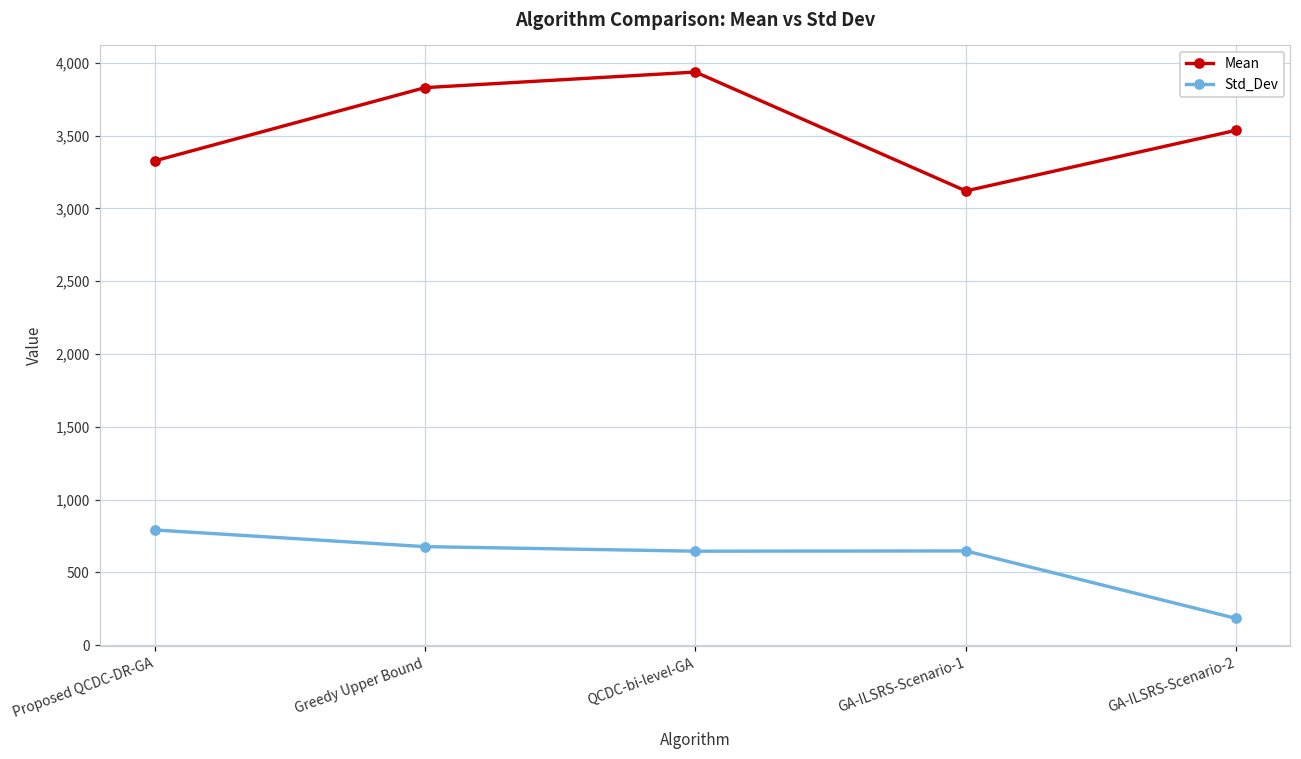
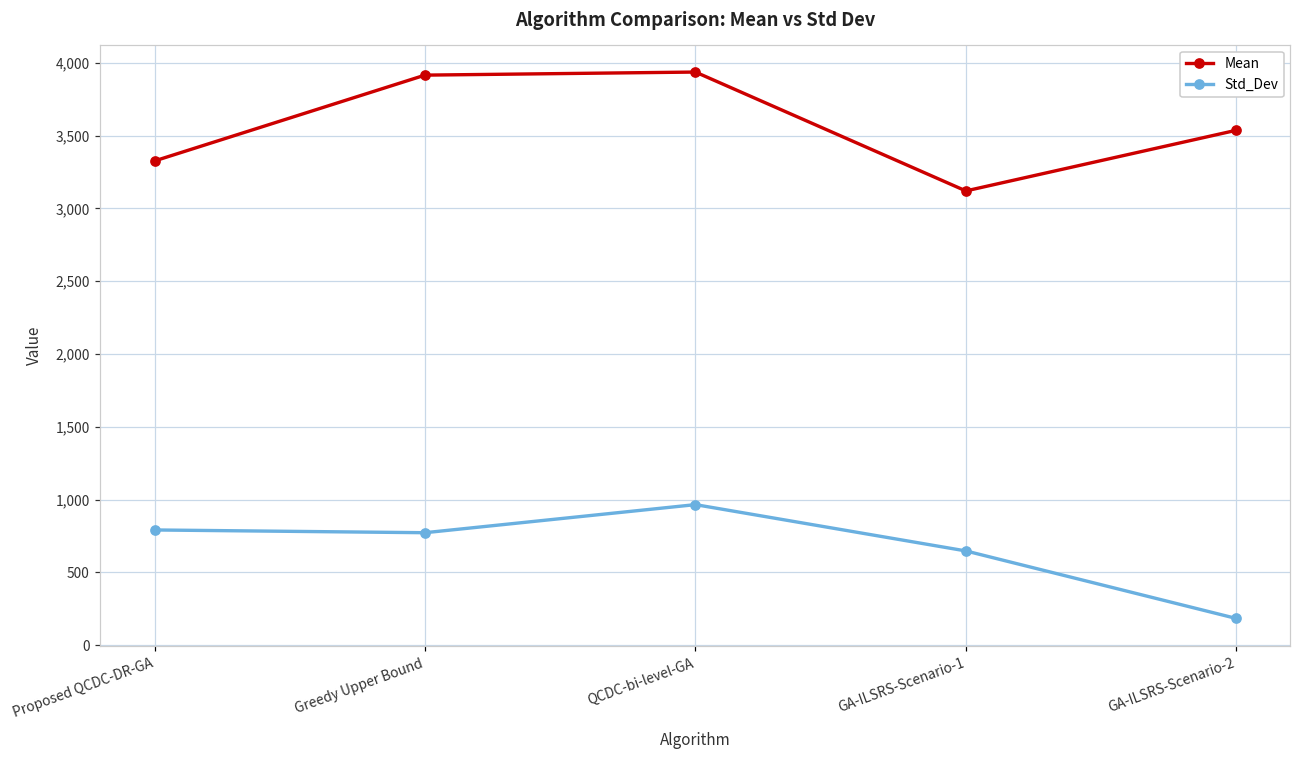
Mean, Greedy Upper Bound: 3,830 -> 3,910
Std_Dev, Greedy Upper Bound: 680 -> 770
Std_Dev, QCDC-bi-level-GA: 650 -> 960
